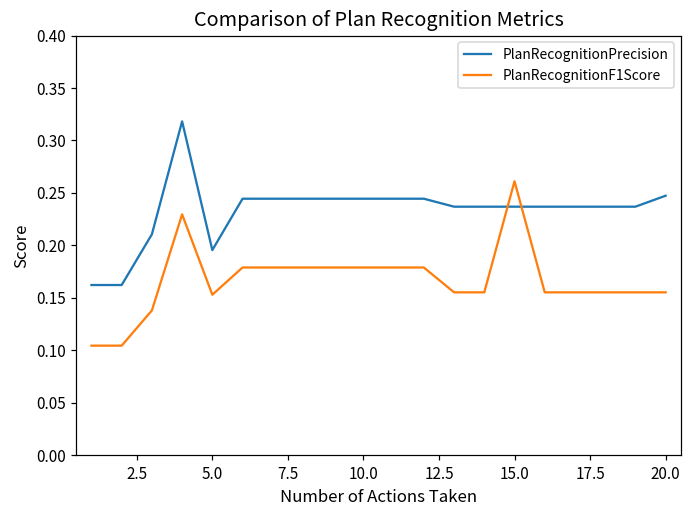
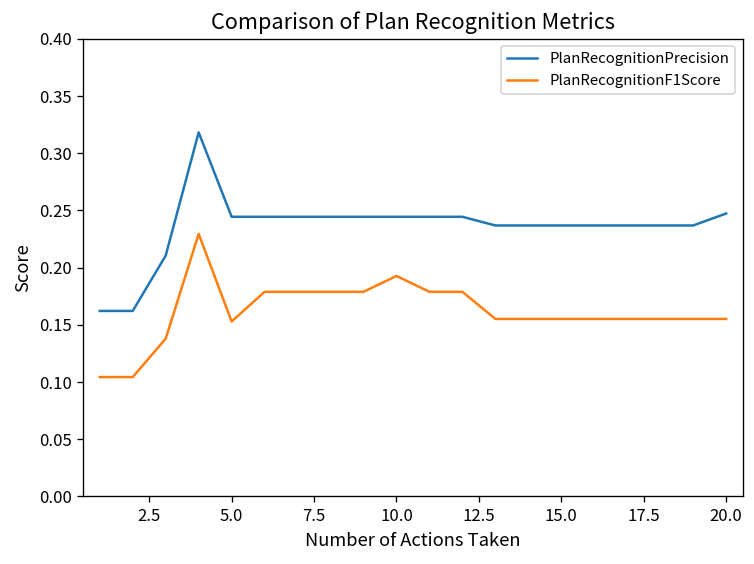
PlanRecognitionPrecision, 5.0: 0.20 -> 0.24
PlanRecognitionF1Score, 10.0: 0.18 -> 0.19
PlanRecognitionF1Score, 15.0: 0.26 -> 0.16
